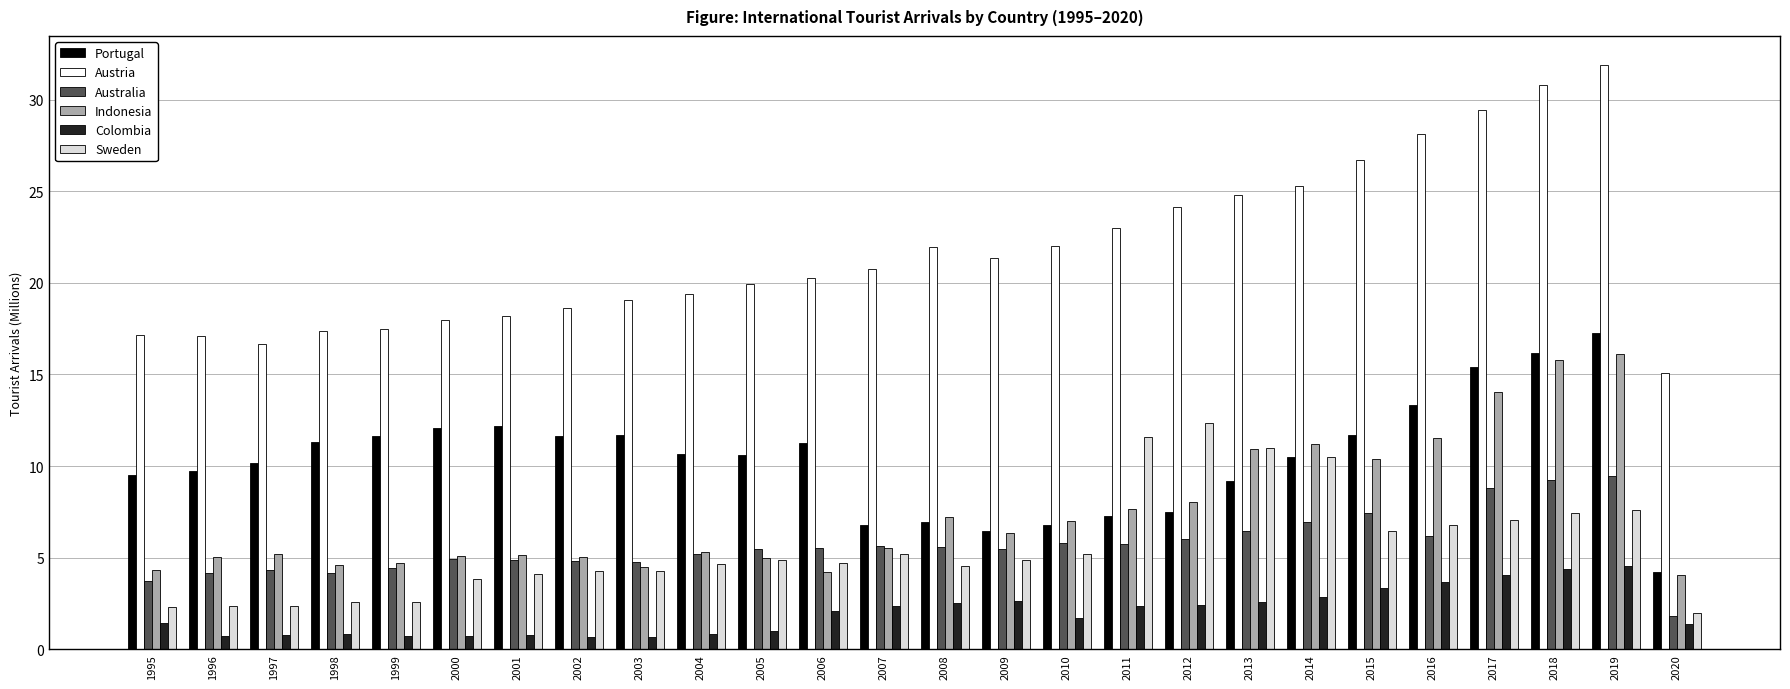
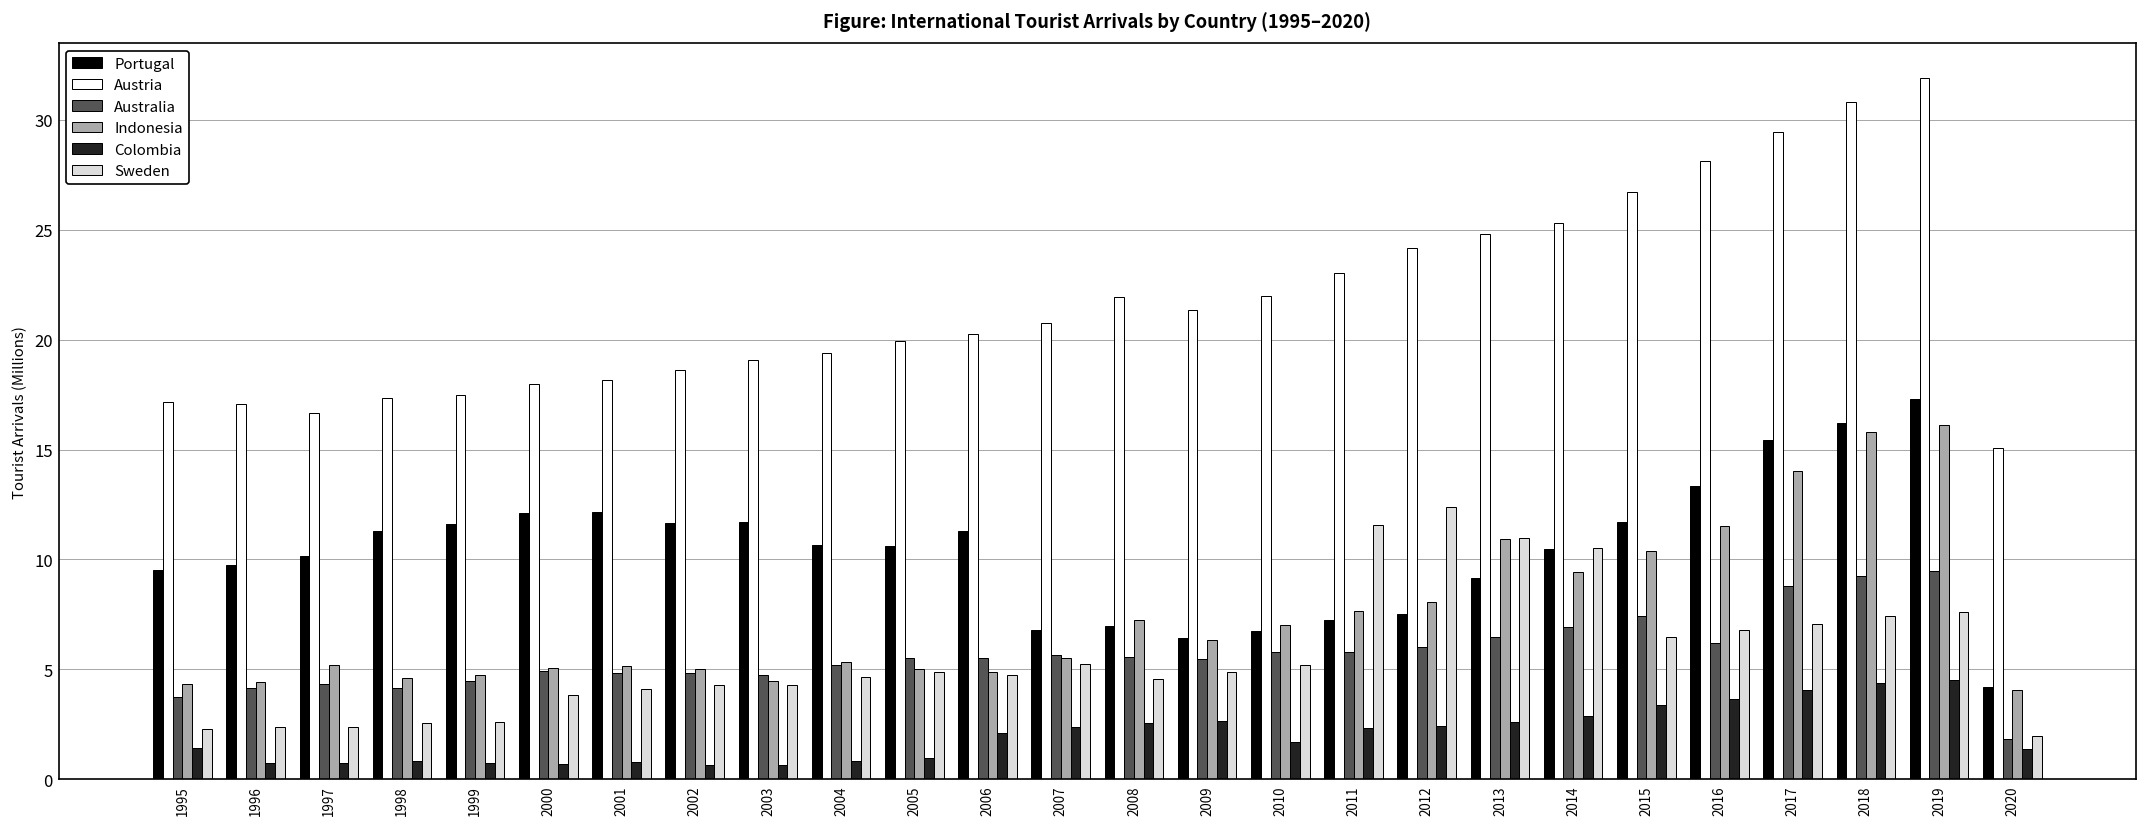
Indonesia, 1996: 5.0 -> 4.4
Indonesia, 2006: 4.2 -> 4.9
Indonesia, 2014: 11.2 -> 9.4
